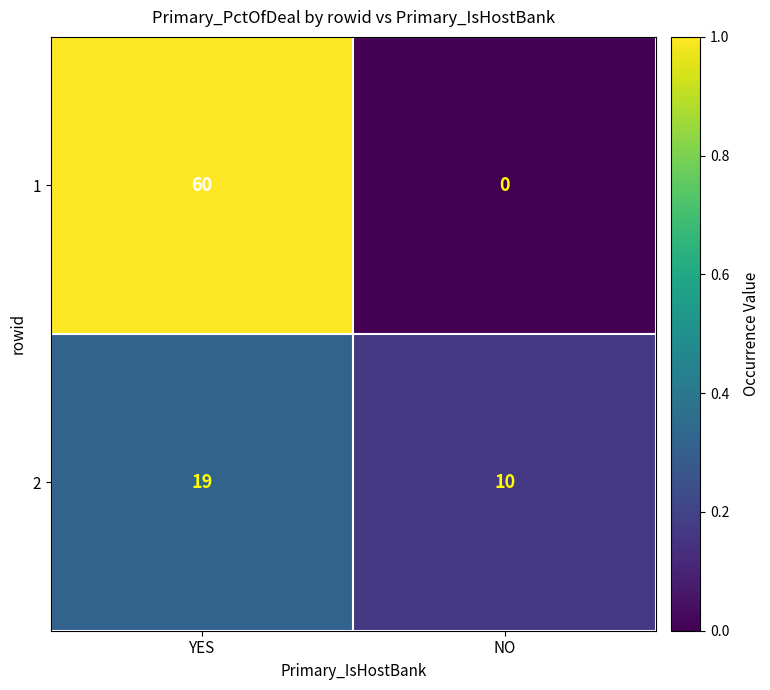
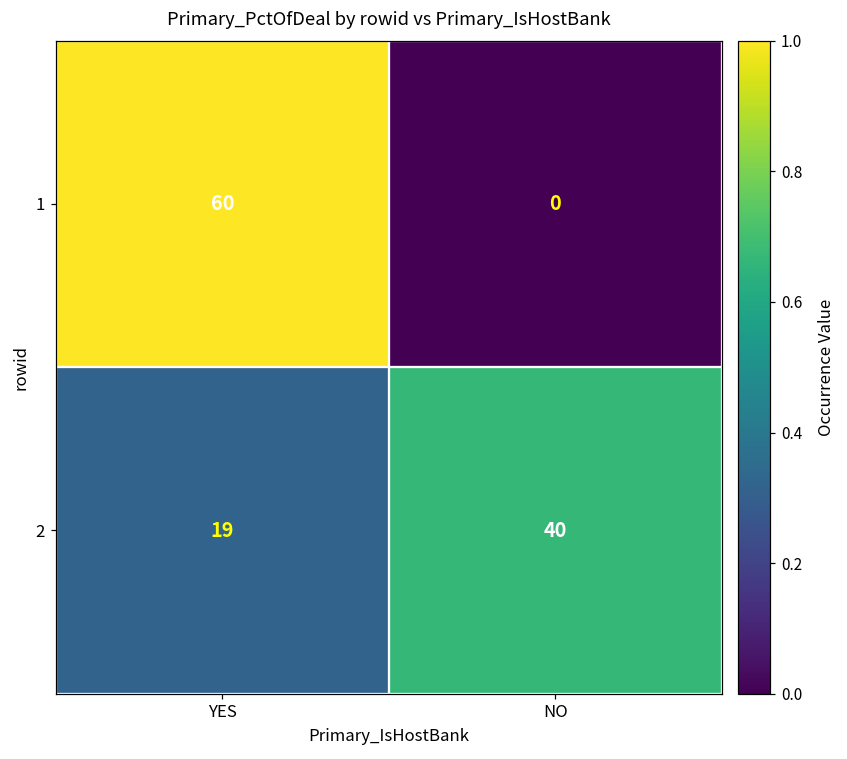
2, NO: 10 -> 40
